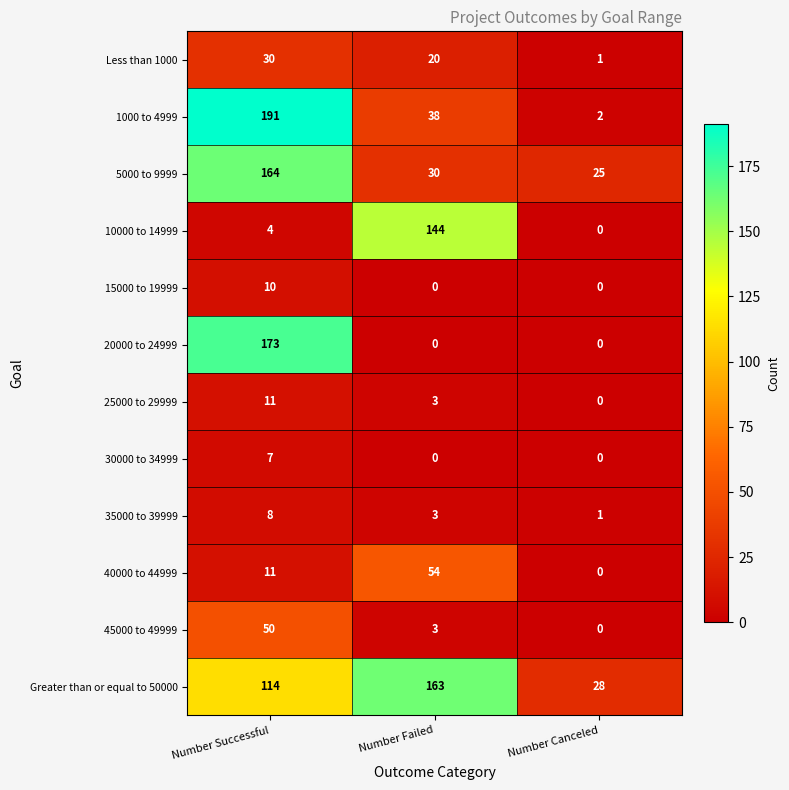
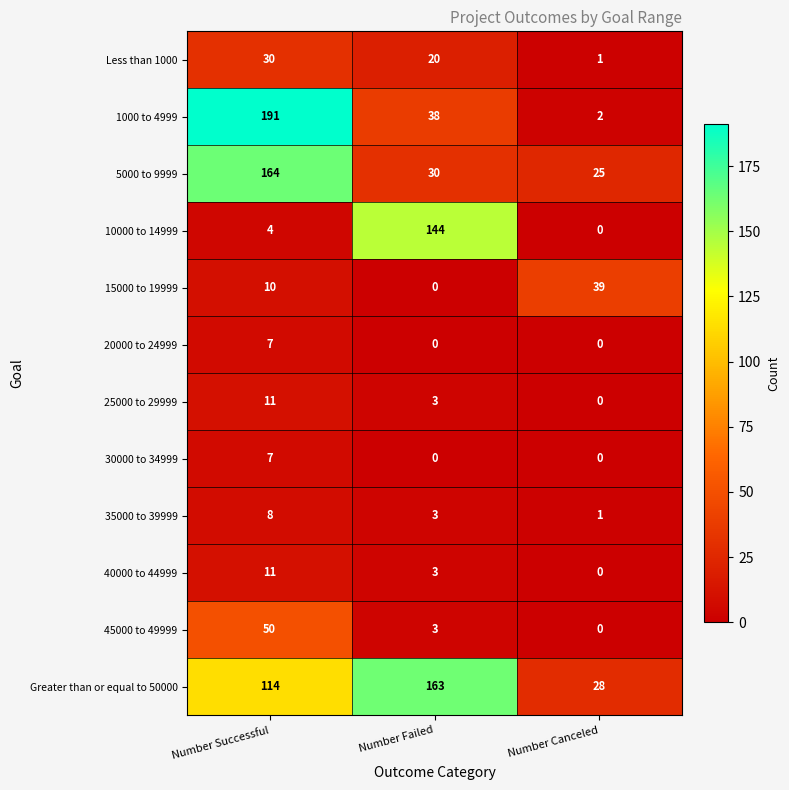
15000 to 19999, Number Canceled: 0 -> 39
20000 to 24999, Number Successful: 173 -> 7
40000 to 44999, Number Failed: 54 -> 3
